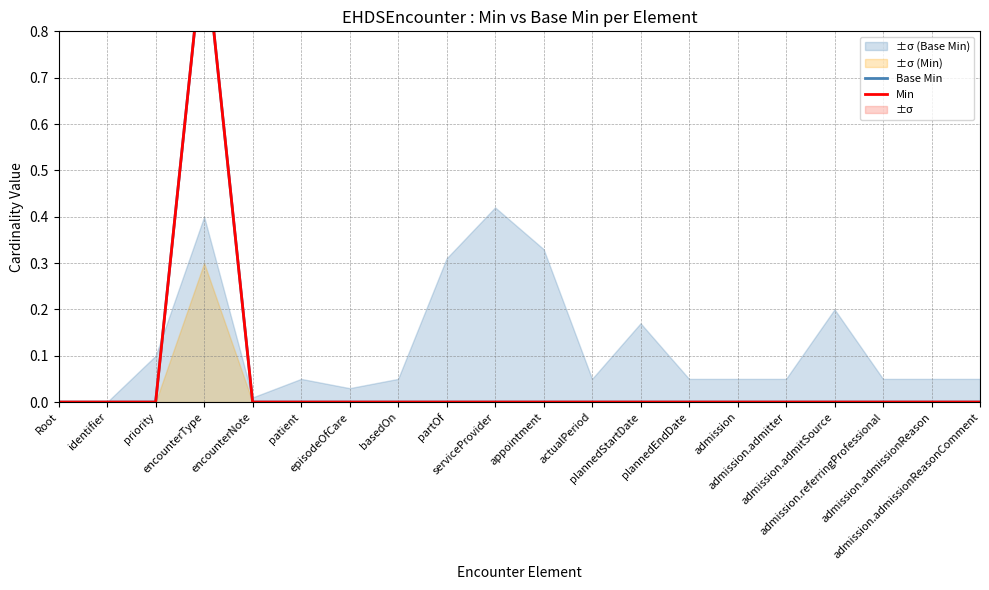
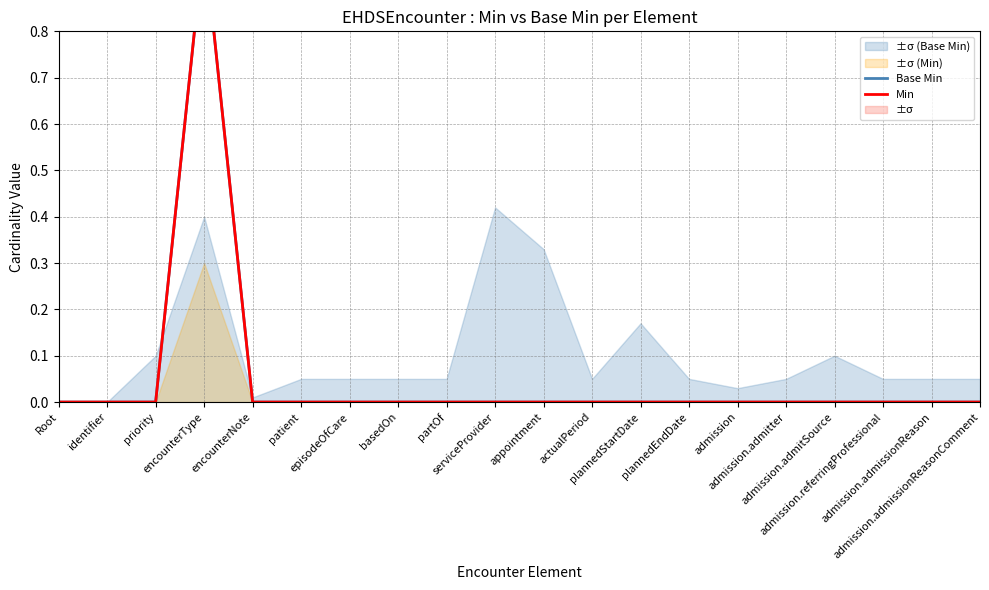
±σ (Base Min), episodeOfCare: 0.03 -> 0.05
±σ (Base Min), partOf: 0.31 -> 0.05
±σ (Base Min), admission: 0.05 -> 0.03
±σ (Base Min), admission.admitSource: 0.2 -> 0.1
